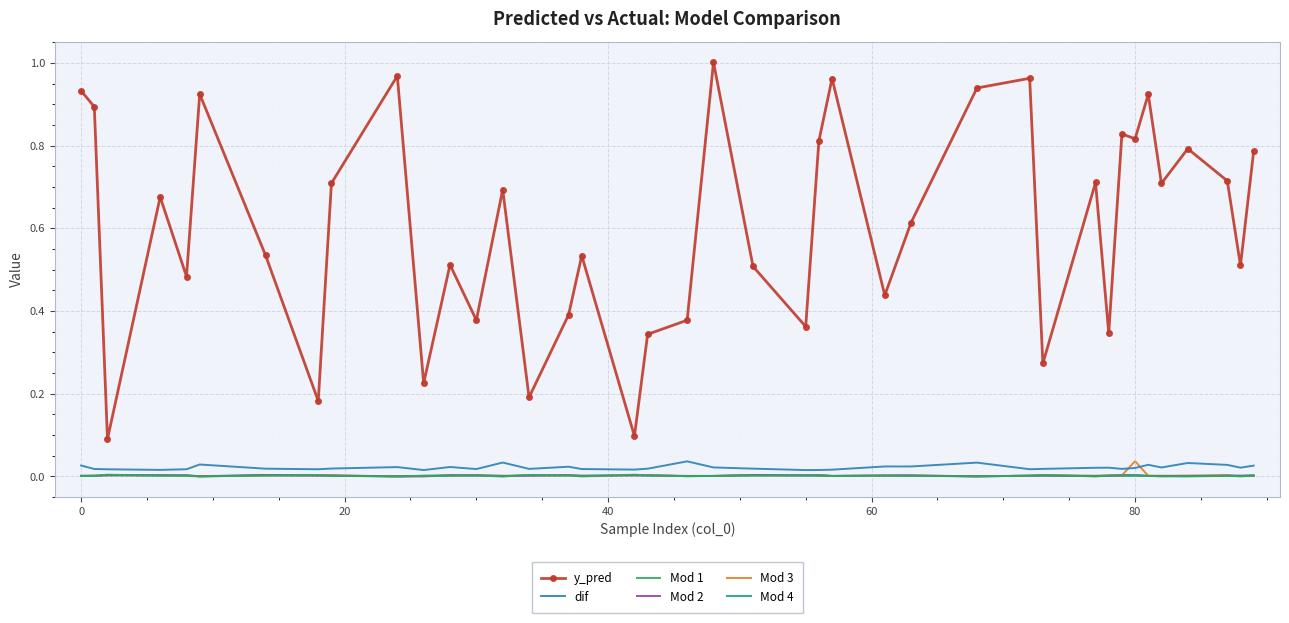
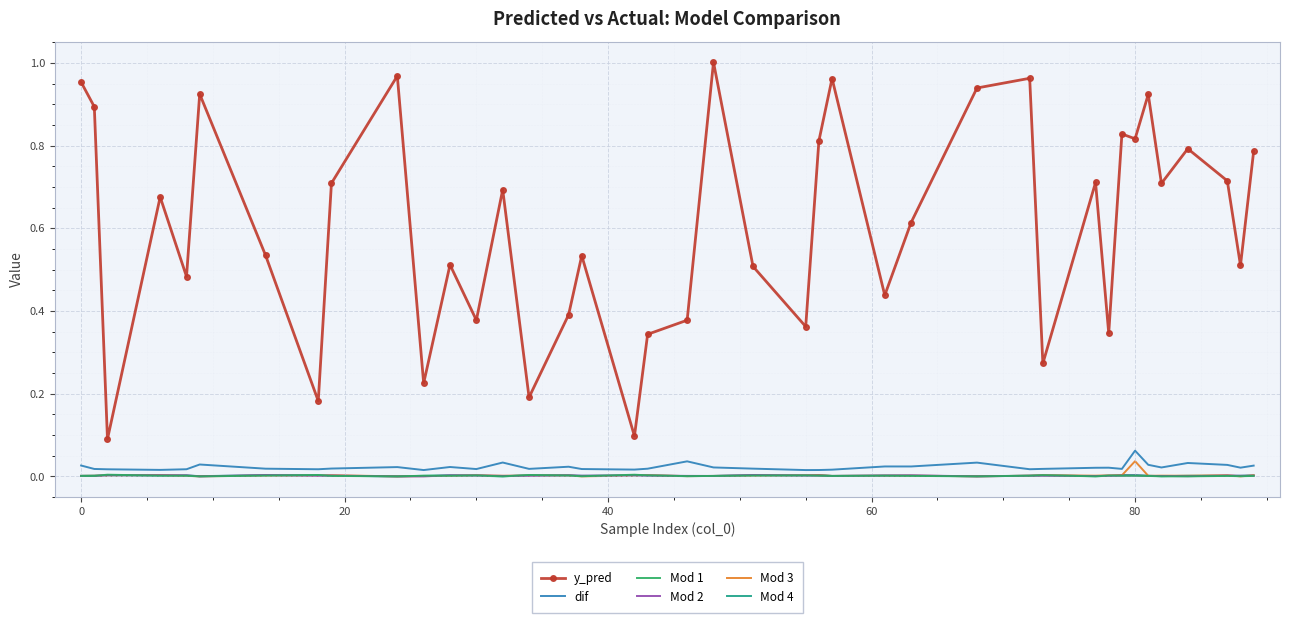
y_pred, 0: 0.93 -> 0.95
dif, 80: 0.02 -> 0.06
